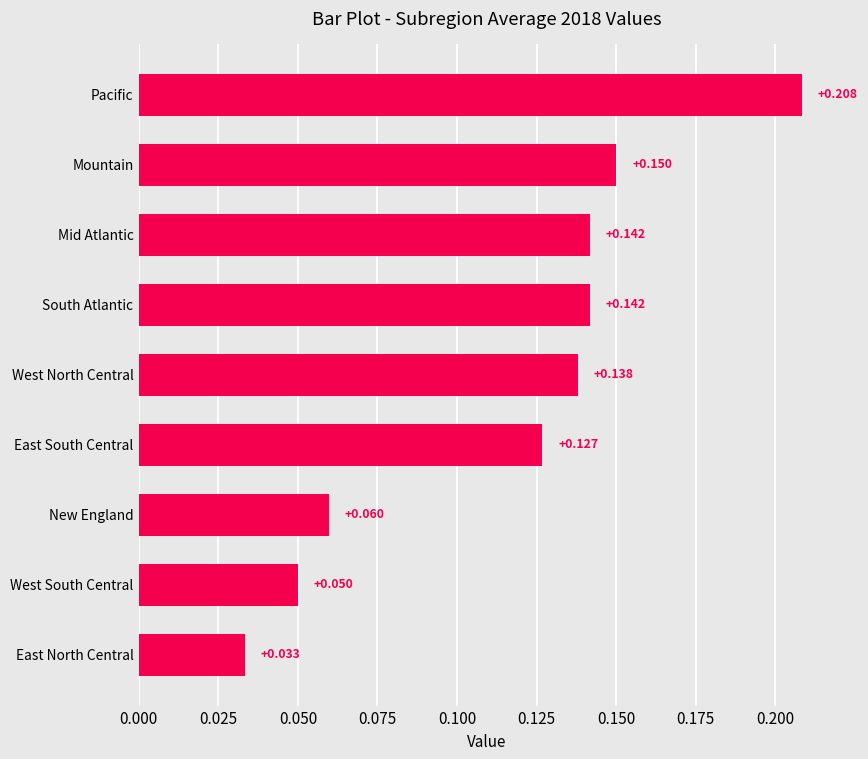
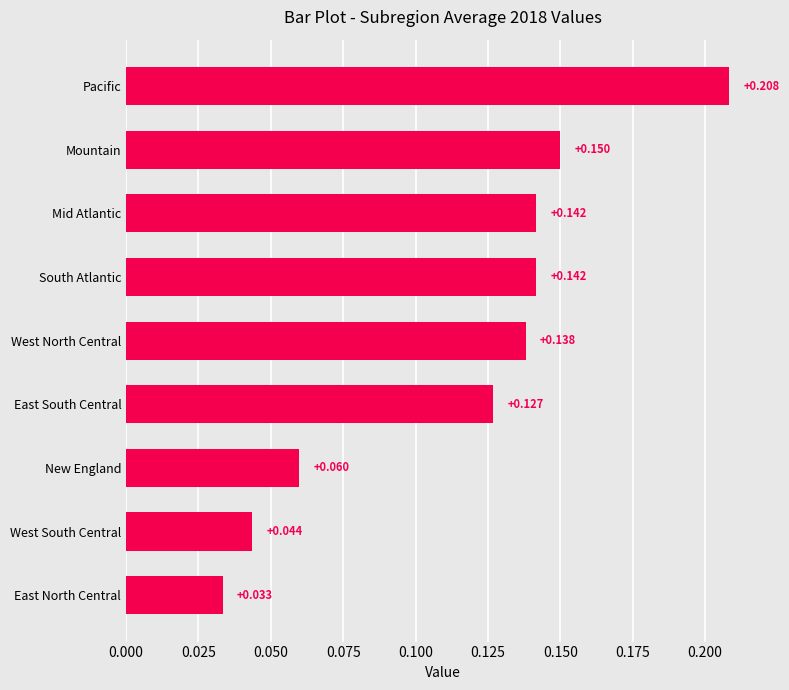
West South Central: +0.050 -> +0.044
